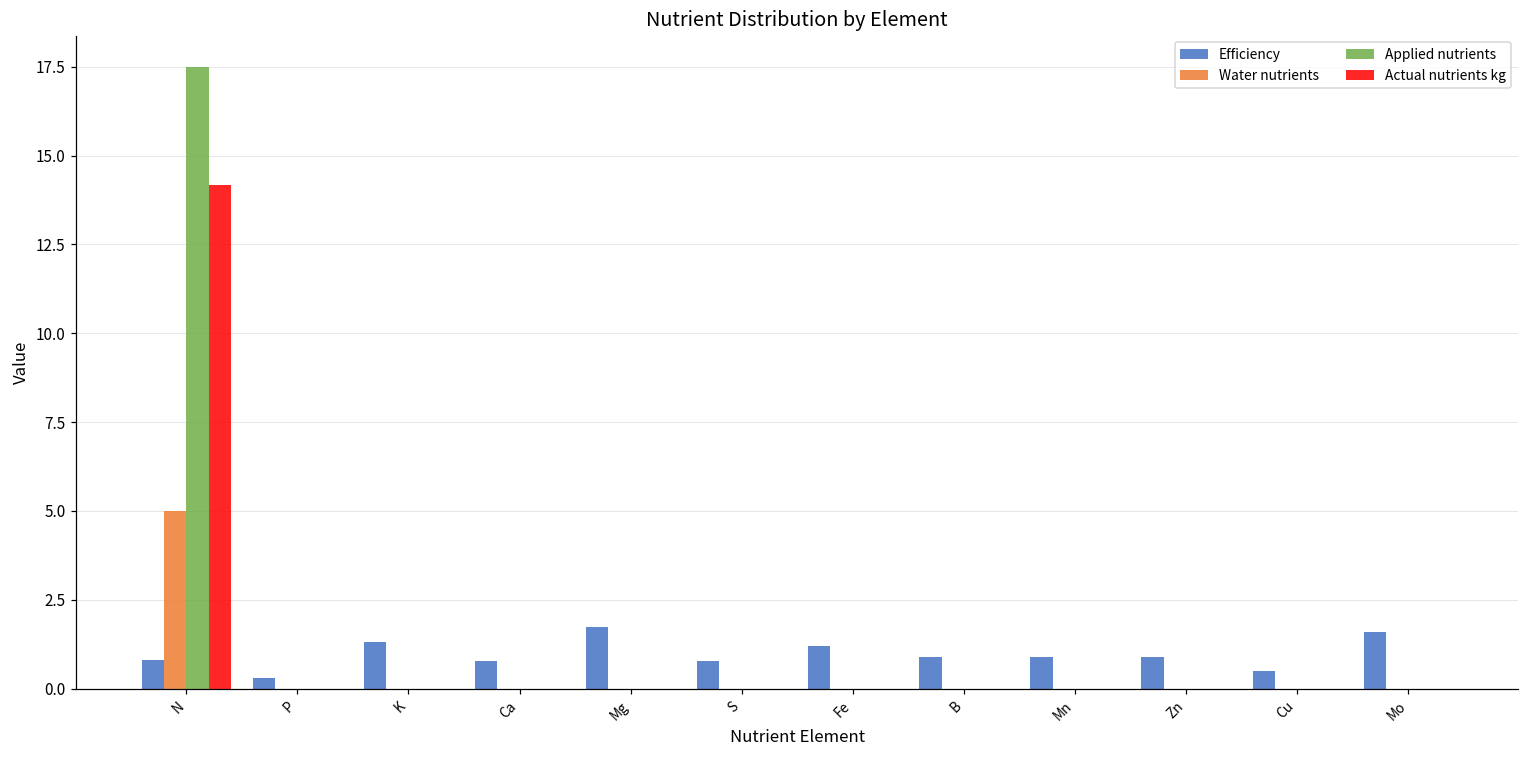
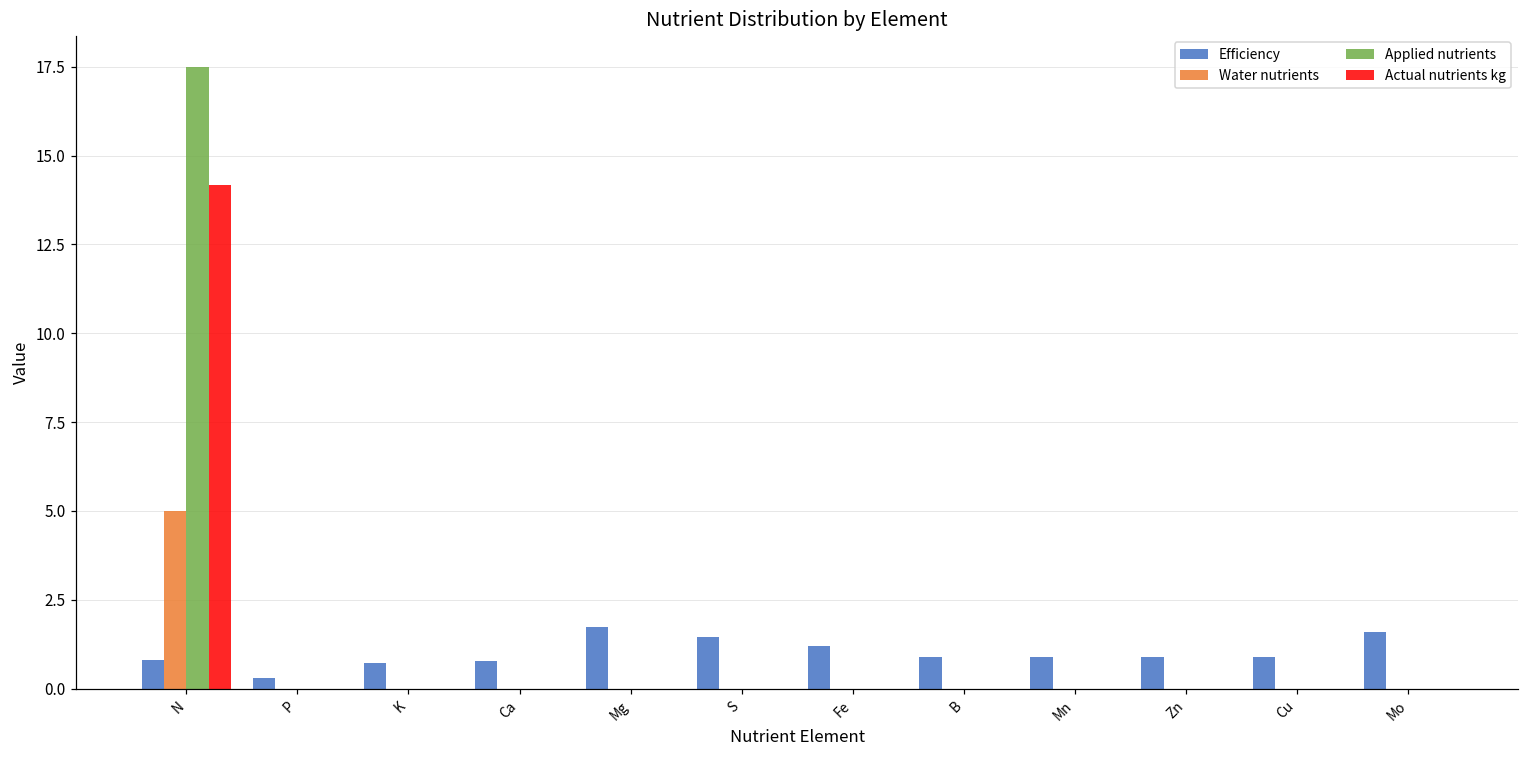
Efficiency, K: 1.3 -> 0.7
Efficiency, S: 0.8 -> 1.4
Efficiency, Cu: 0.5 -> 0.9
